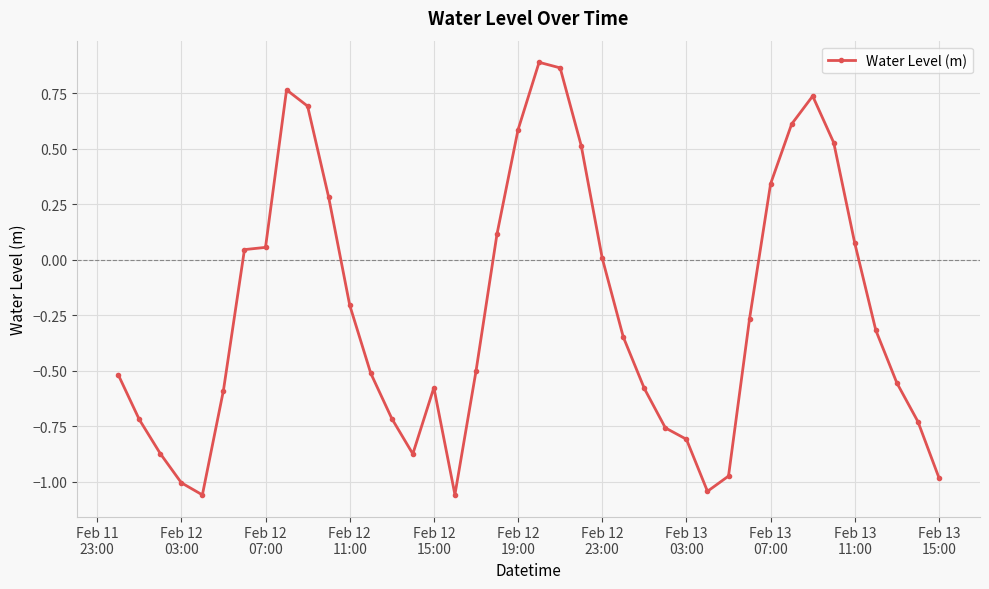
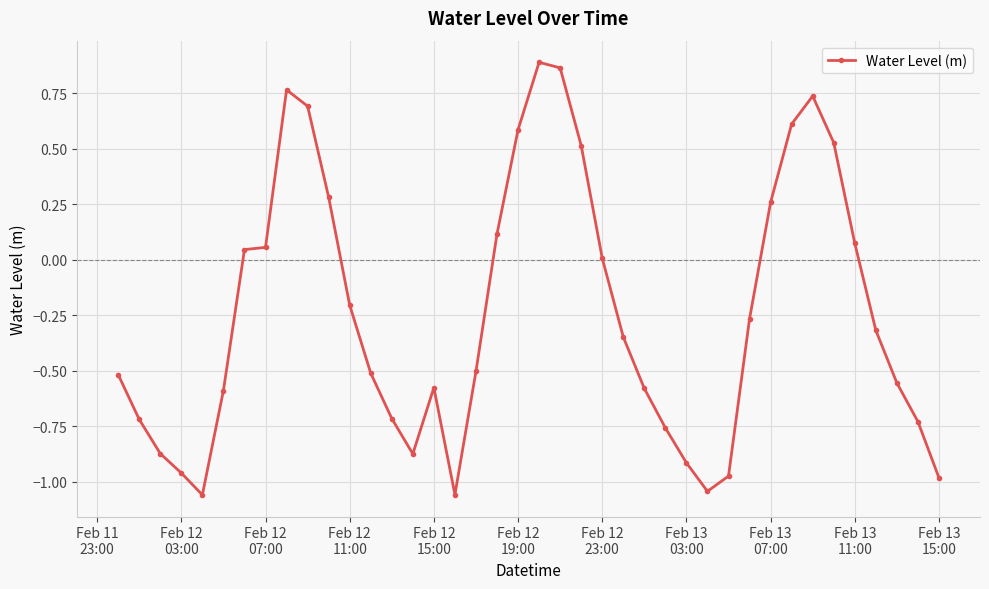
Feb 12 03:00: -1.00 -> -0.96
Feb 13 03:00: -0.81 -> -0.91
Feb 13 07:00: 0.34 -> 0.26
